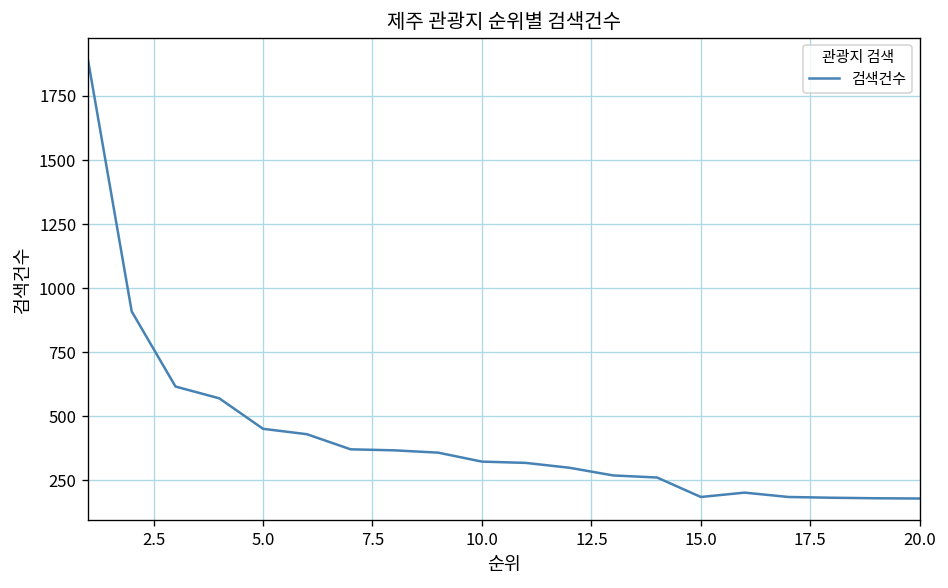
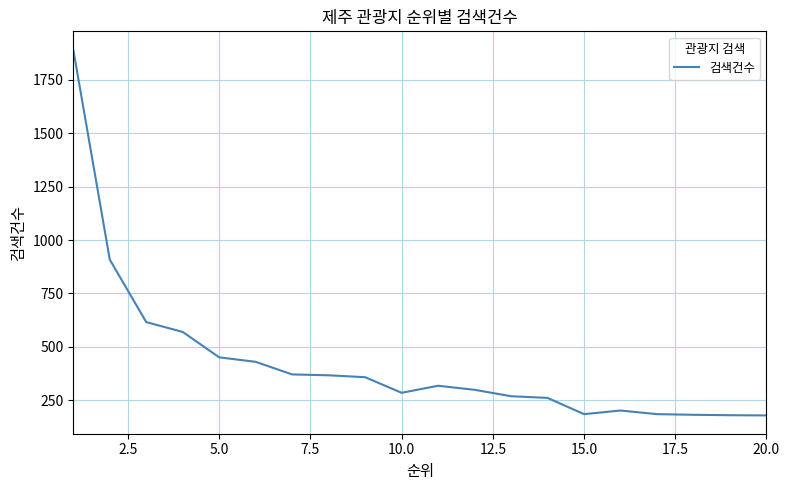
10.0: 320 -> 290
